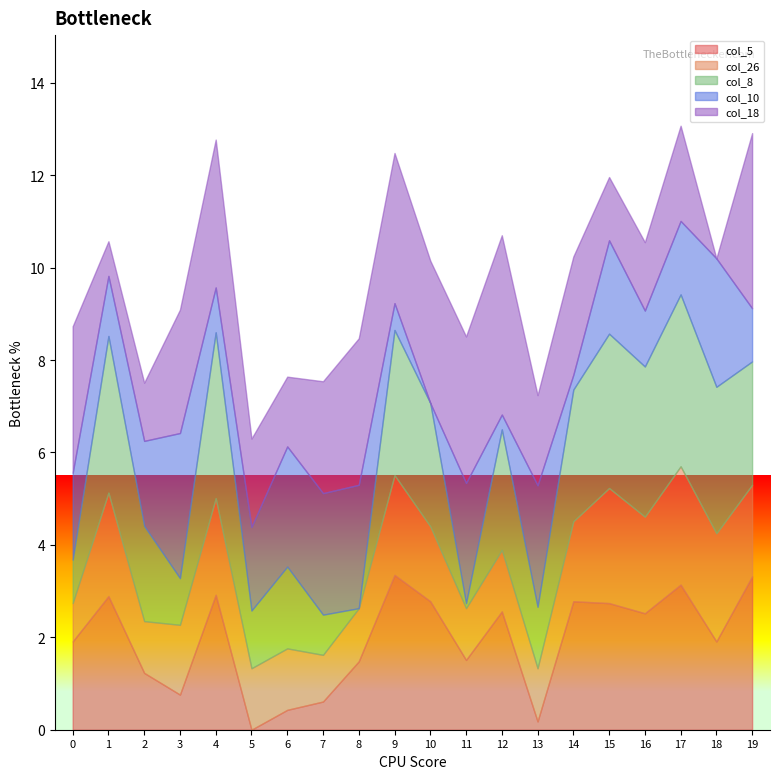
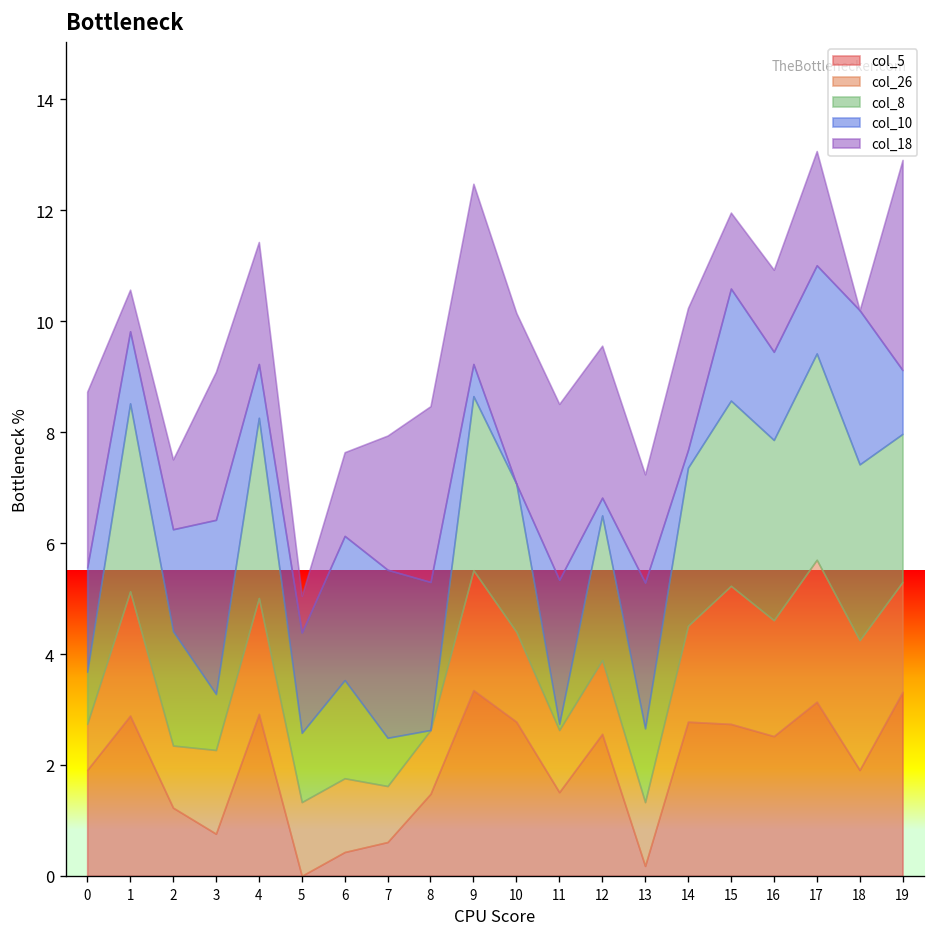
col_8, 4: 3.6 -> 3.3
col_18, 4: 3.2 -> 2.2
col_18, 5: 1.9 -> 0.7
col_10, 7: 2.6 -> 3.0
col_18, 12: 3.9 -> 2.7
col_10, 16: 1.2 -> 1.6
